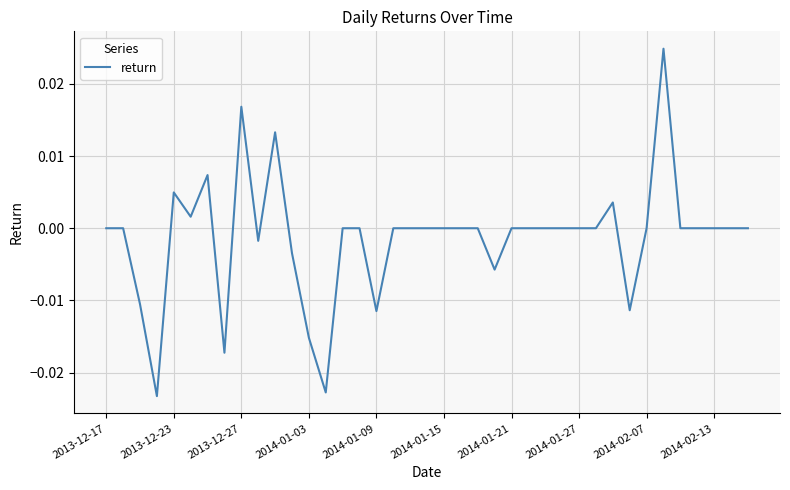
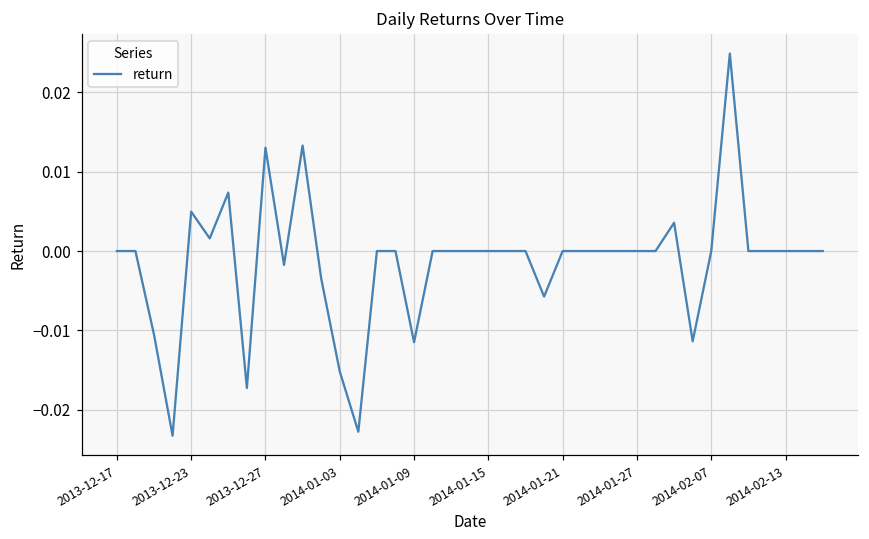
2013-12-27: 0.017 -> 0.013
